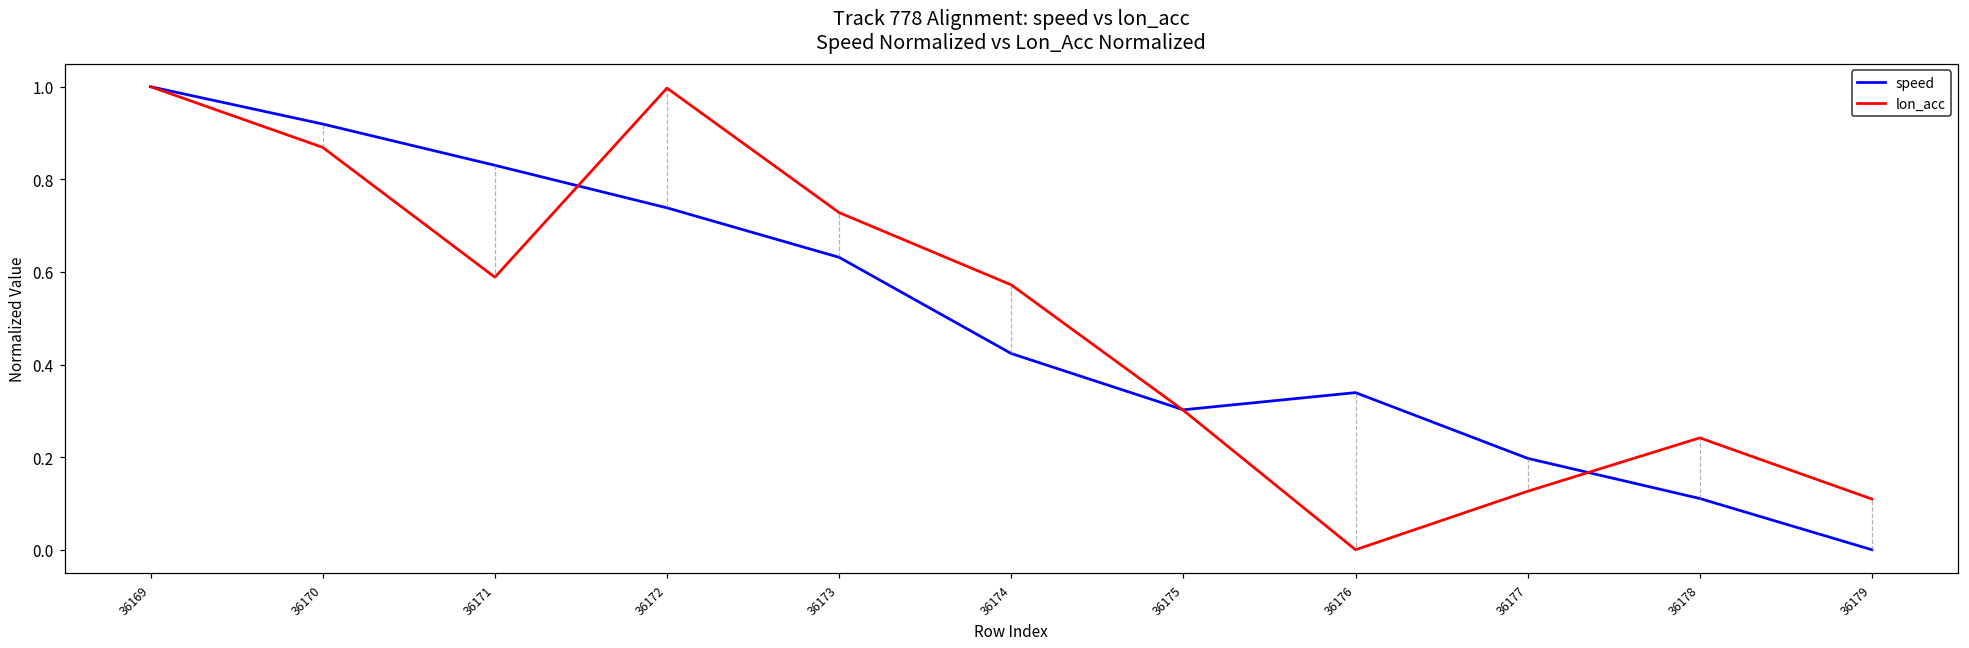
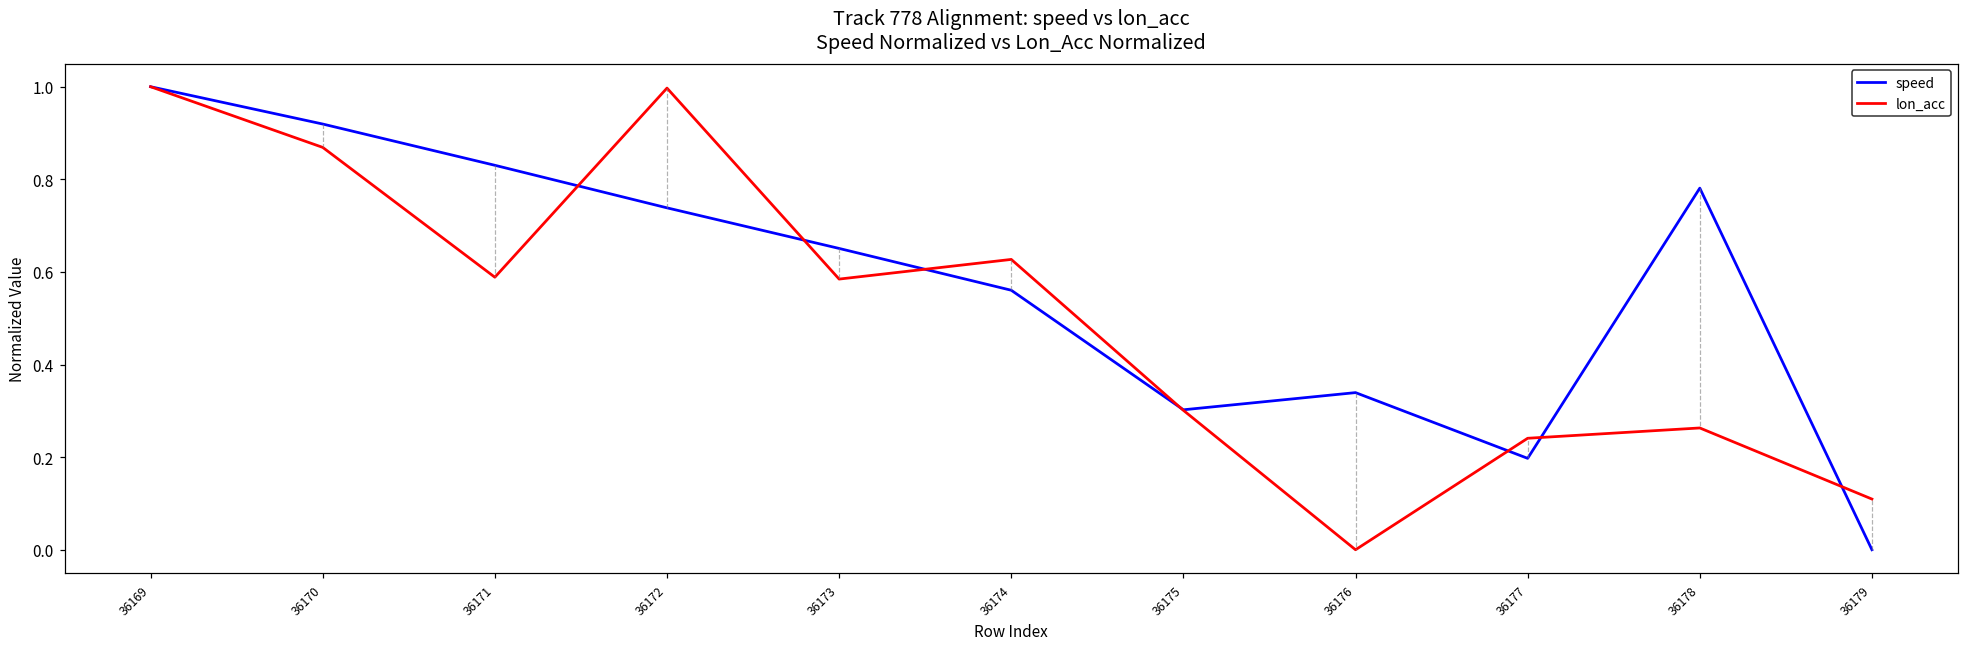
speed, 36173: 0.63 -> 0.65
lon_acc, 36173: 0.73 -> 0.58
speed, 36174: 0.42 -> 0.56
lon_acc, 36174: 0.57 -> 0.63
lon_acc, 36177: 0.13 -> 0.24
speed, 36178: 0.11 -> 0.78
lon_acc, 36178: 0.24 -> 0.26
